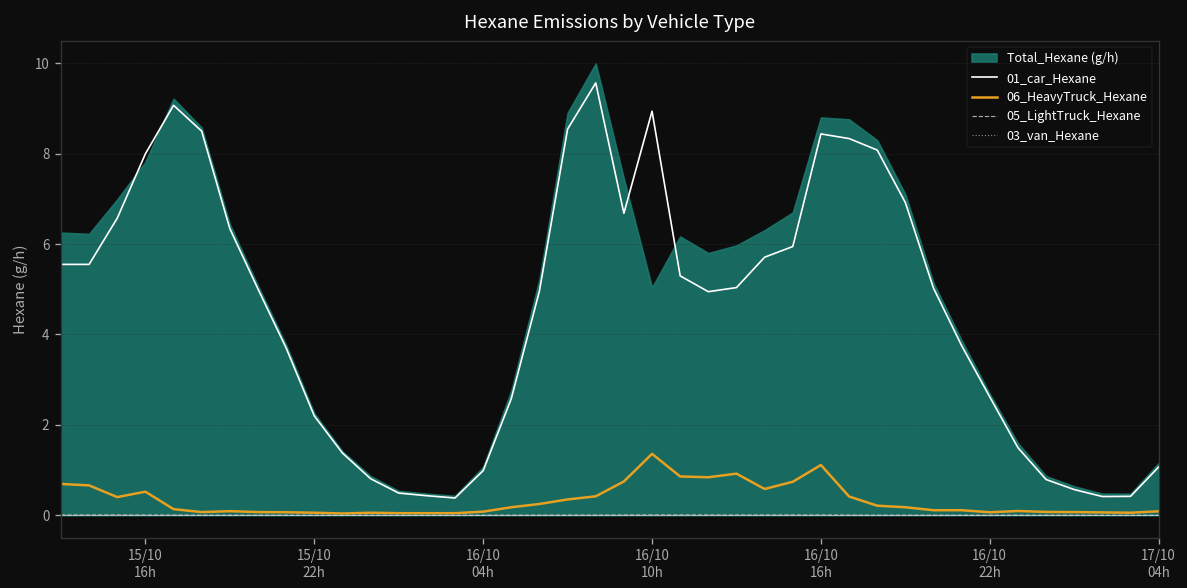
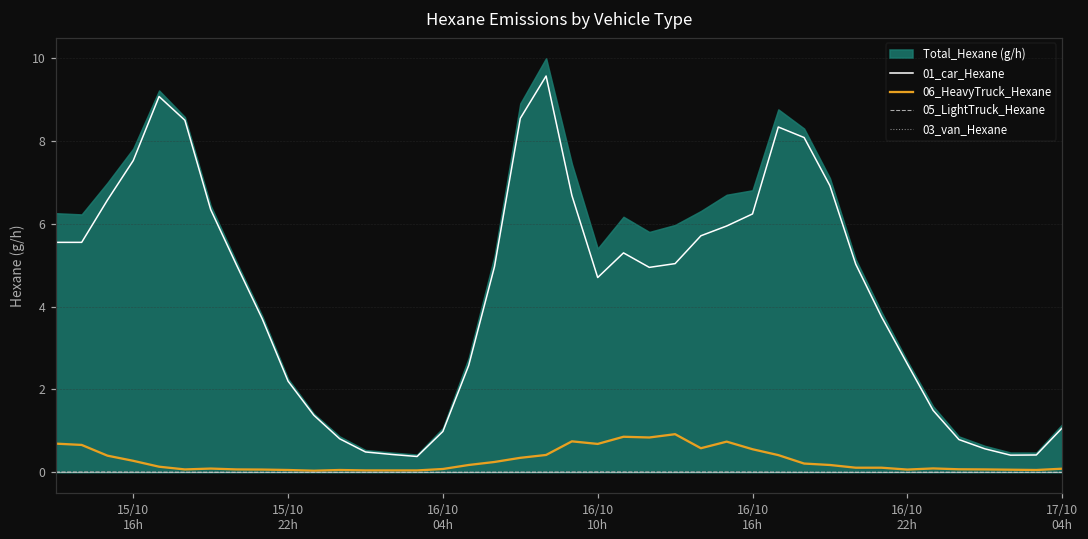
01_car_Hexane, 15/10 16h: 8.0 -> 7.5
06_HeavyTruck_Hexane, 15/10 16h: 0.5 -> 0.3
01_car_Hexane, 16/10 10h: 8.9 -> 4.7
Total_Hexane (g/h), 16/10 10h: 5.0 -> 5.4
06_HeavyTruck_Hexane, 16/10 10h: 1.4 -> 0.7
01_car_Hexane, 16/10 16h: 8.4 -> 6.2
Total_Hexane (g/h), 16/10 16h: 8.8 -> 6.8
06_HeavyTruck_Hexane, 16/10 16h: 1.1 -> 0.6
